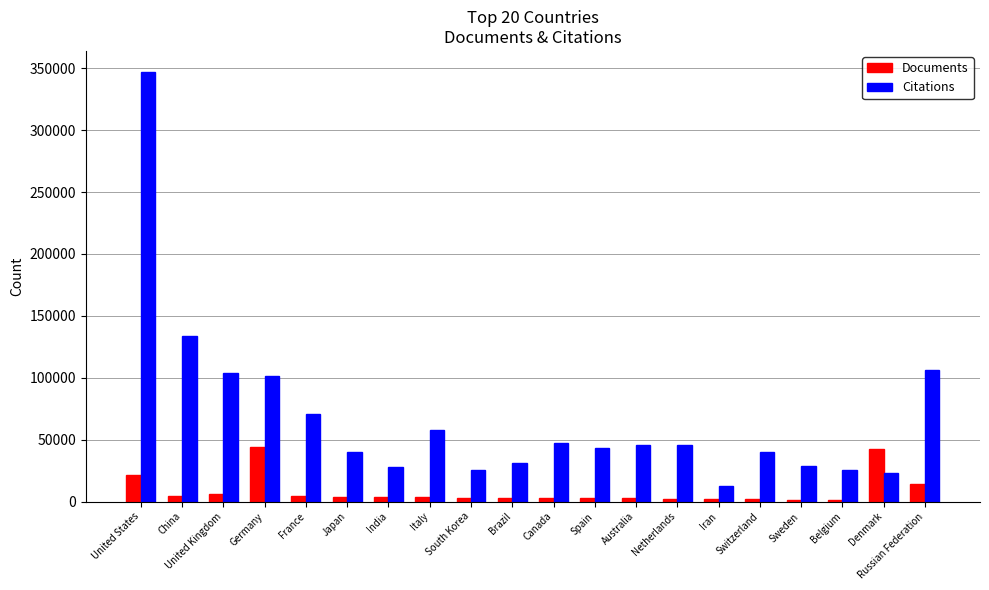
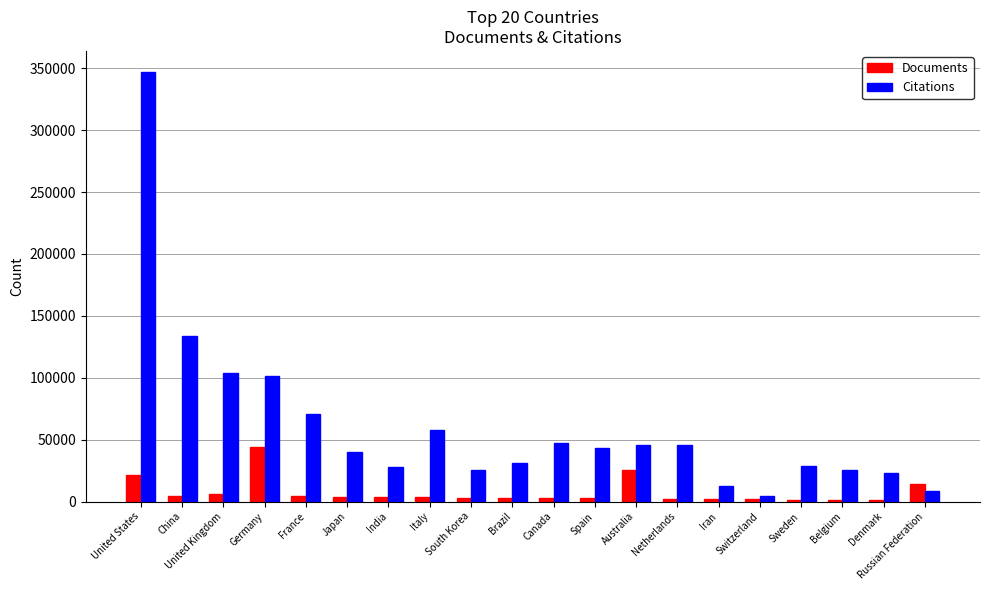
Documents, Australia: 3000 -> 26000
Citations, Switzerland: 40000 -> 5000
Documents, Denmark: 43000 -> 1000
Citations, Russian Federation: 106000 -> 8000
